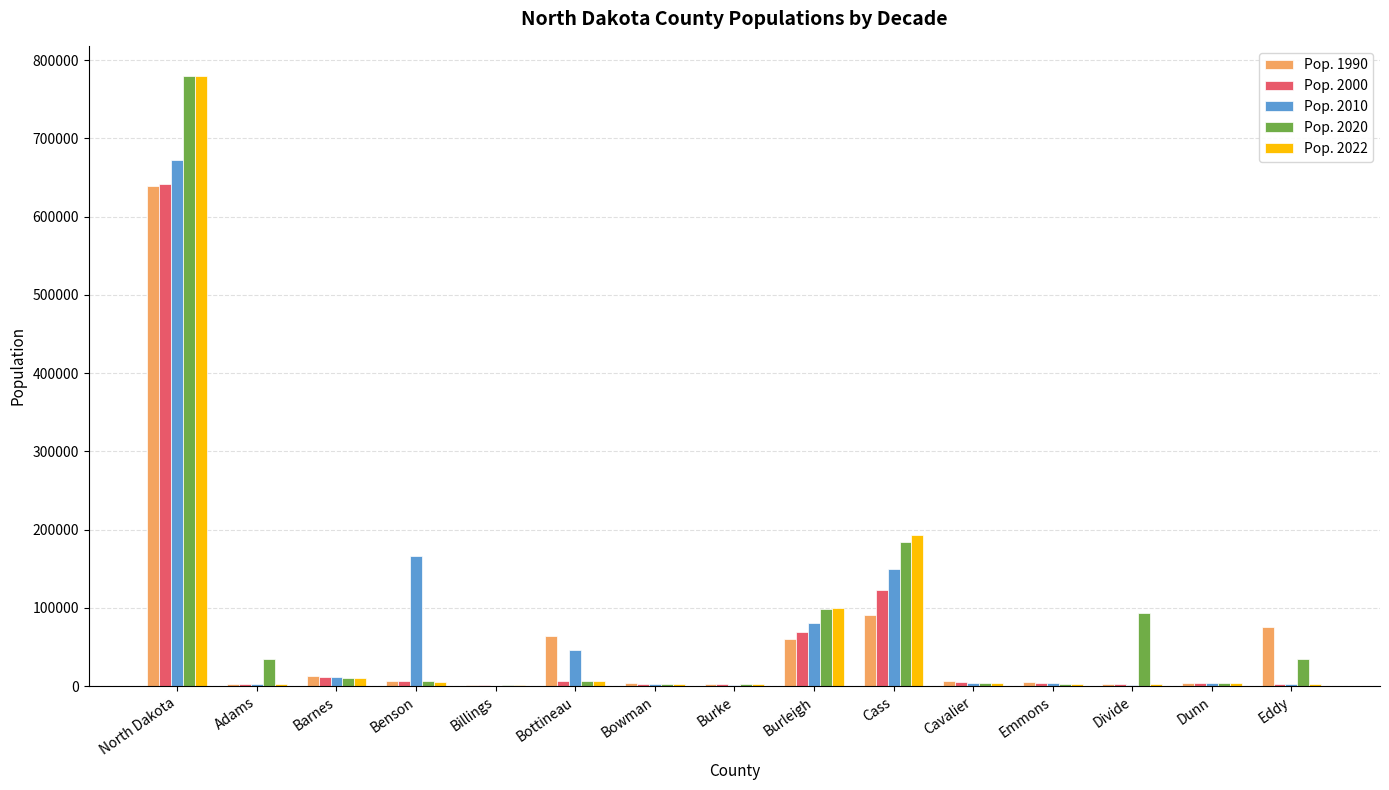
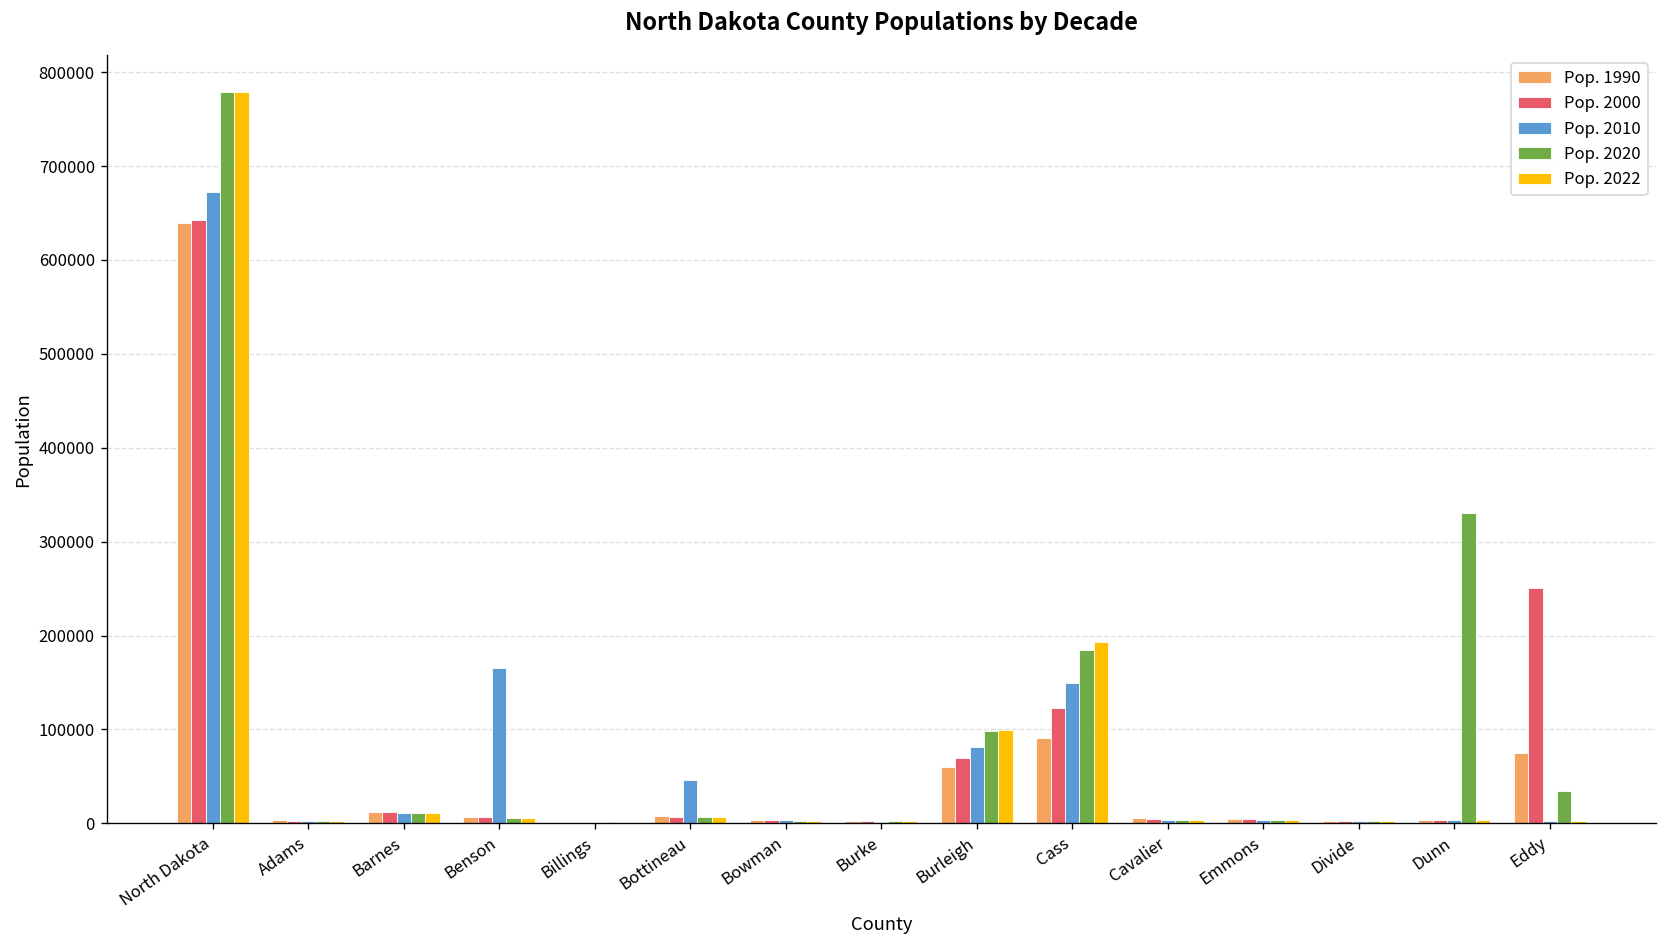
Pop. 2020, Adams: 30000 -> 0
Pop. 1990, Bottineau: 60000 -> 10000
Pop. 2020, Divide: 90000 -> 0
Pop. 2020, Dunn: 0 -> 330000
Pop. 2000, Eddy: 0 -> 250000
